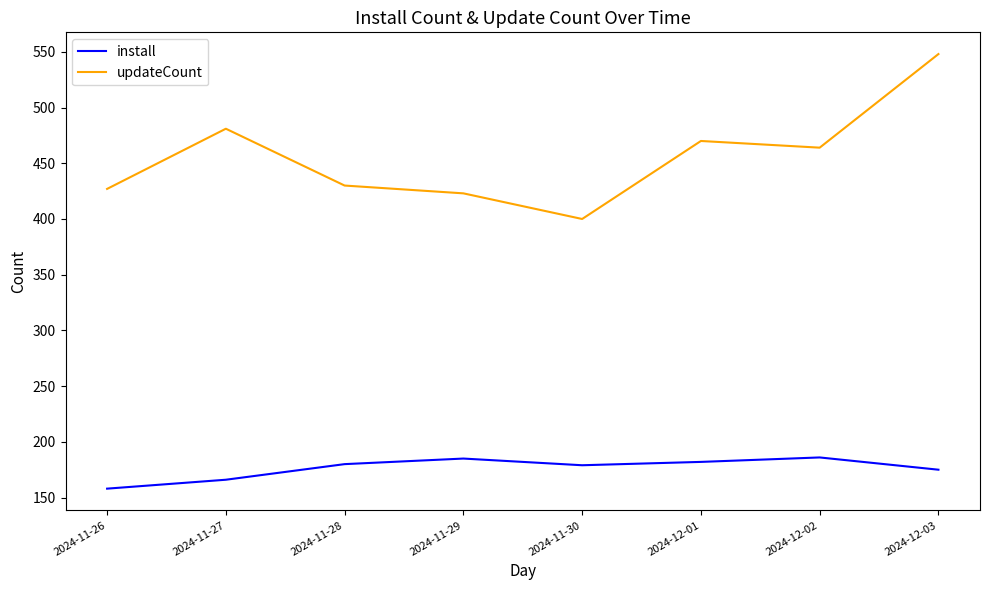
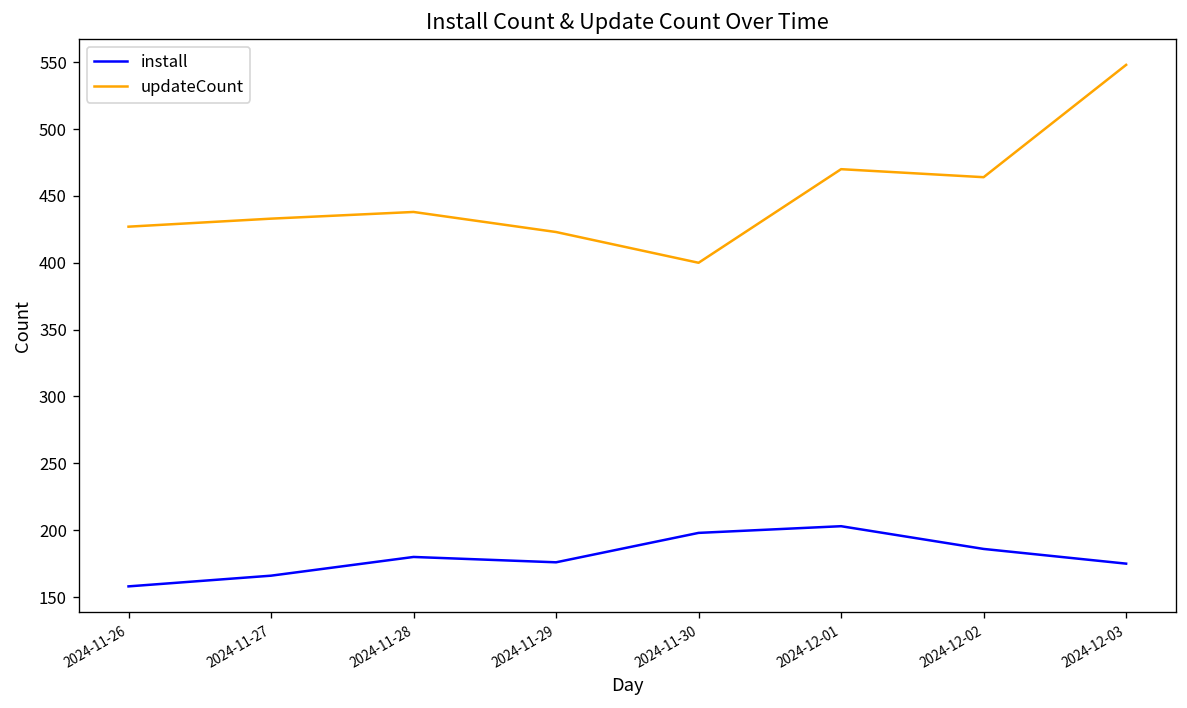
updateCount, 2024-11-27: 481 -> 433
updateCount, 2024-11-28: 430 -> 438
install, 2024-11-29: 185 -> 176
install, 2024-11-30: 179 -> 198
install, 2024-12-01: 182 -> 203
